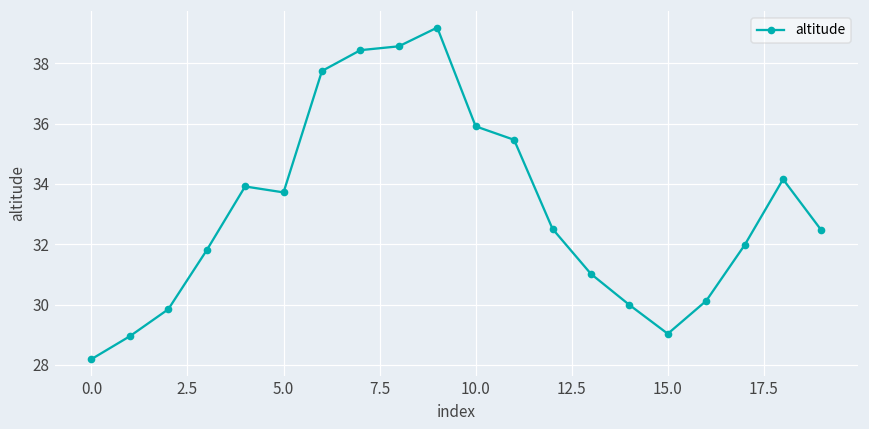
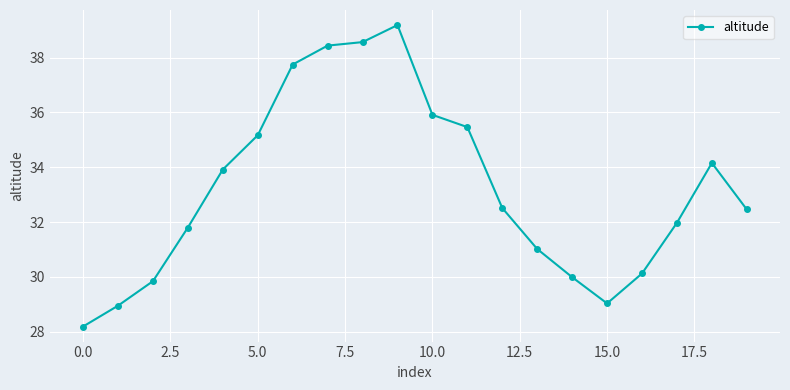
5.0: 33.7 -> 35.2
